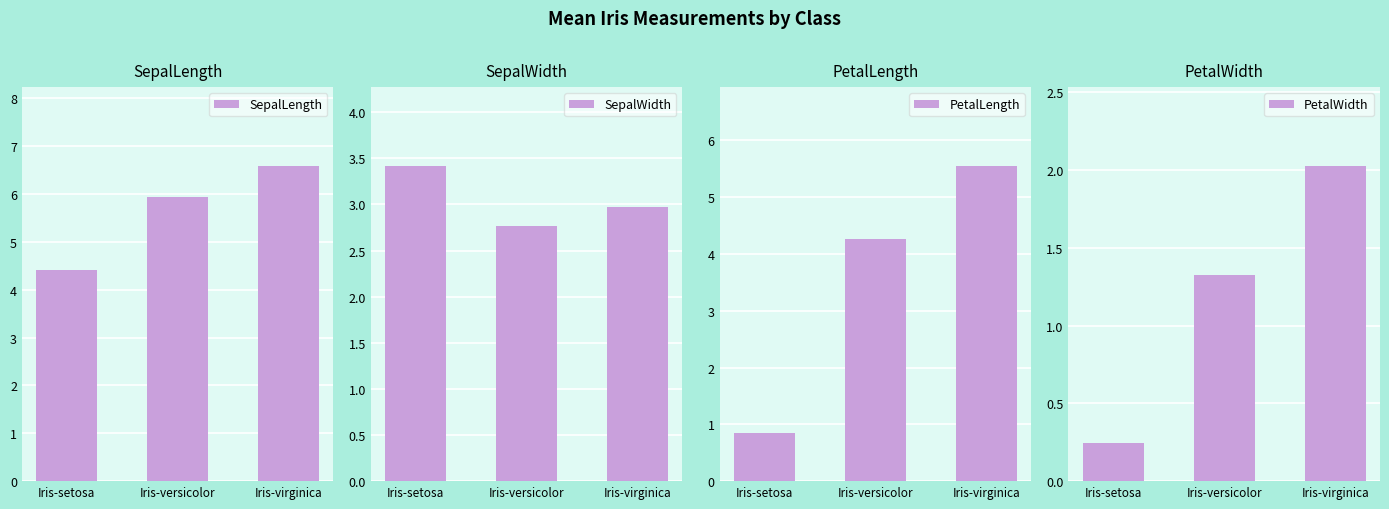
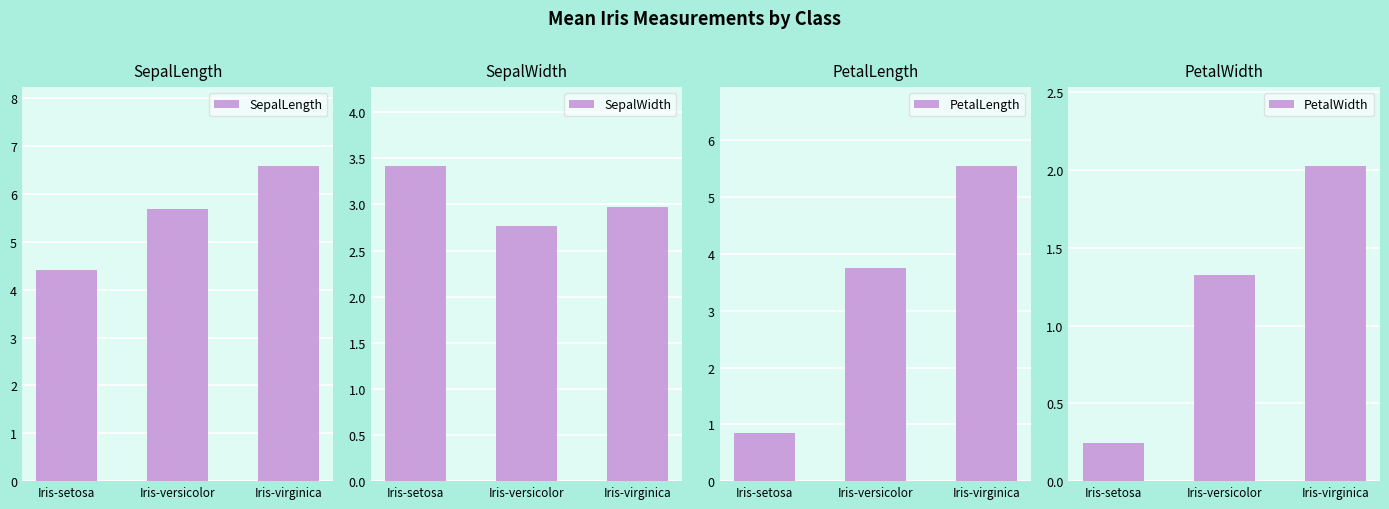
SepalLength, Iris-versicolor: 5.9 -> 5.7
PetalLength, Iris-versicolor: 4.3 -> 3.8
